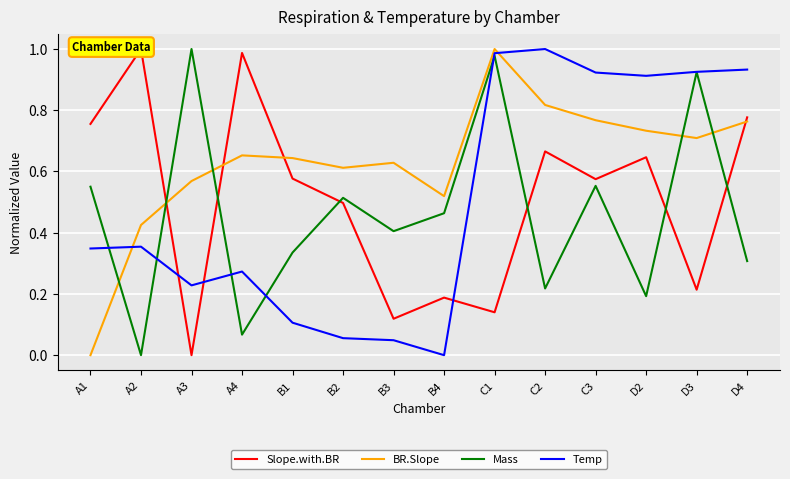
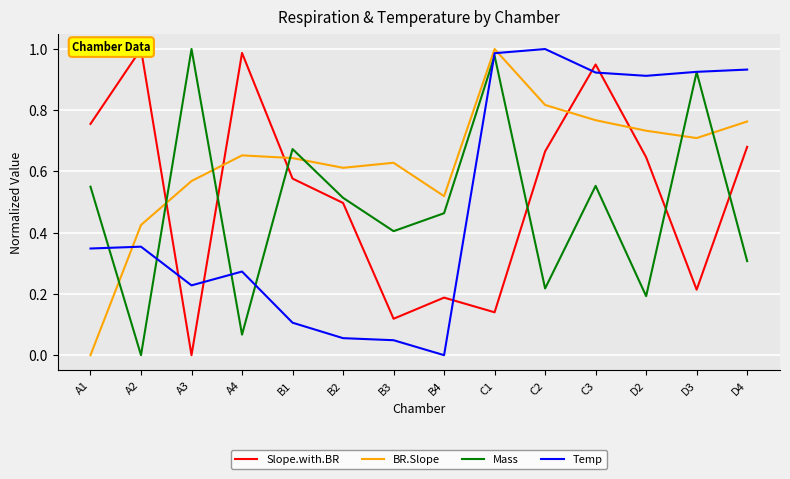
Mass, B1: 0.34 -> 0.67
Slope.with.BR, C3: 0.57 -> 0.95
Slope.with.BR, D4: 0.78 -> 0.68
